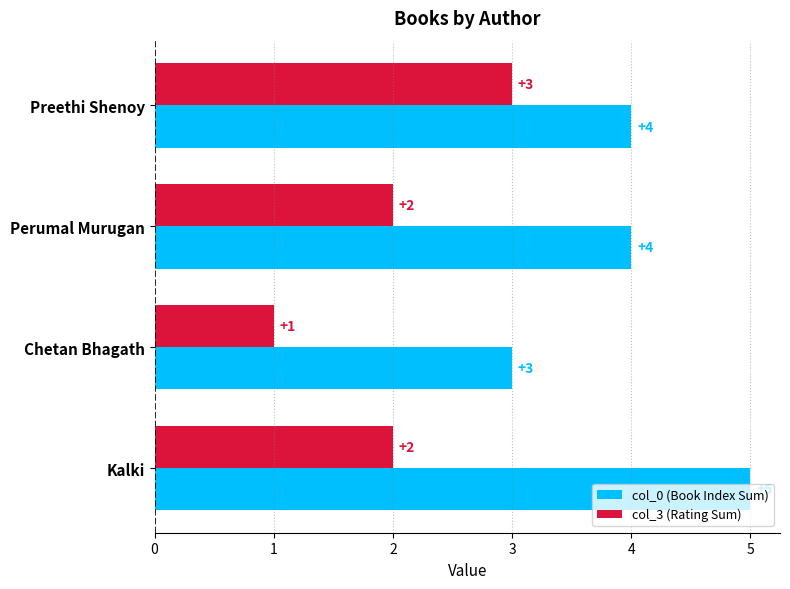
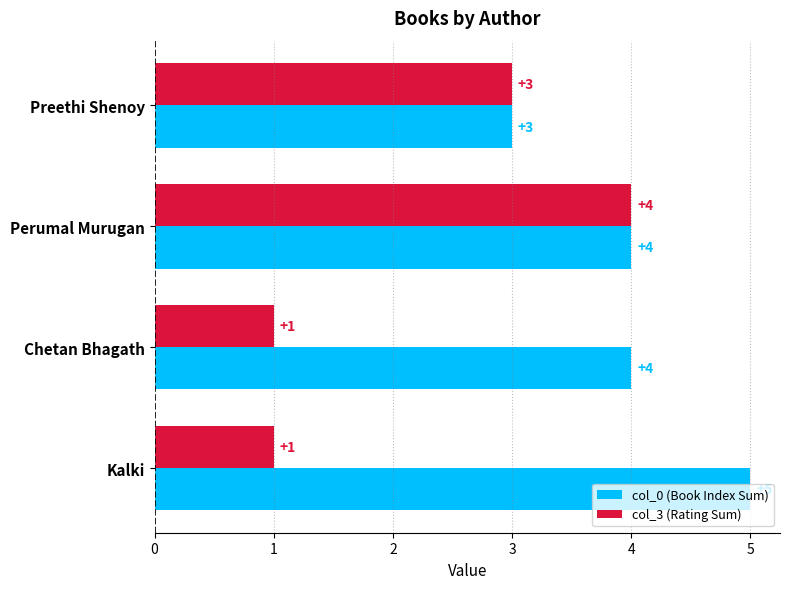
col_0 (Book Index Sum), Preethi Shenoy: +4 -> +3
col_3 (Rating Sum), Perumal Murugan: +2 -> +4
col_0 (Book Index Sum), Chetan Bhagath: +3 -> +4
col_3 (Rating Sum), Kalki: +2 -> +1
